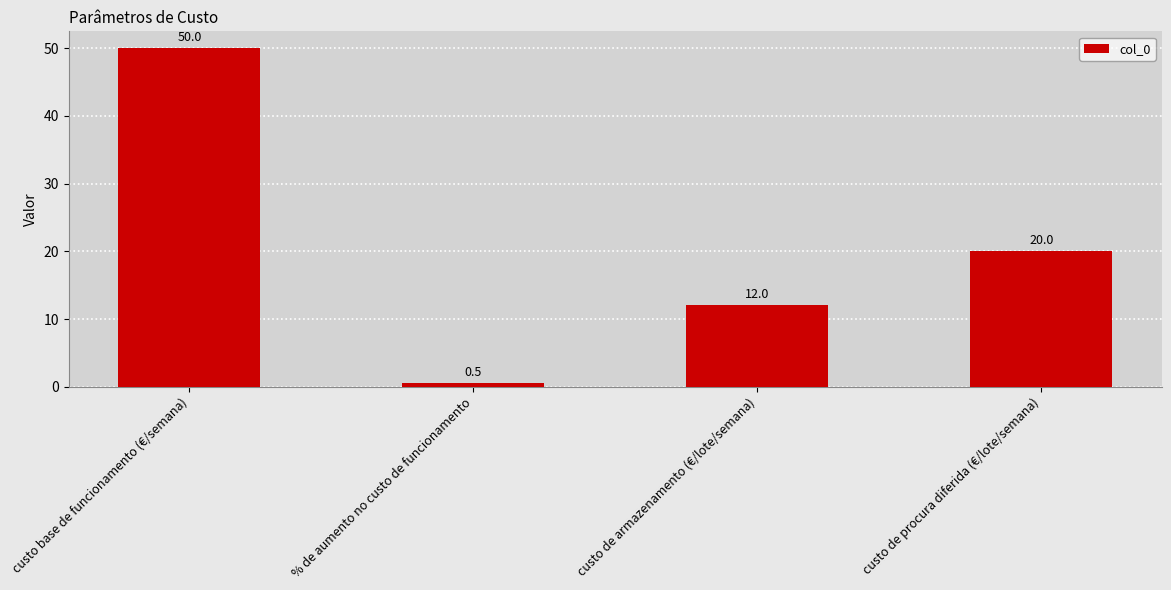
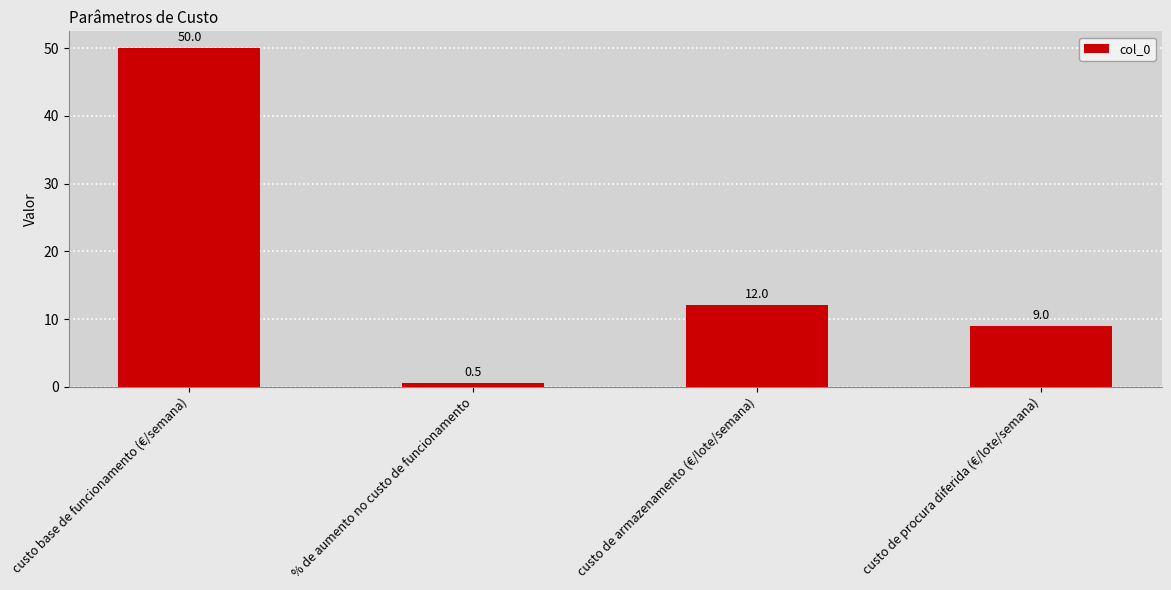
custo de procura diferida (€/lote/semana): 20.0 -> 9.0
